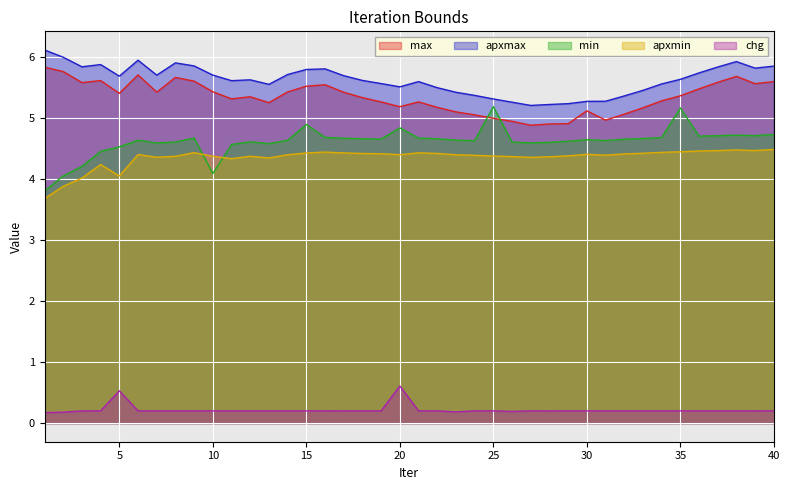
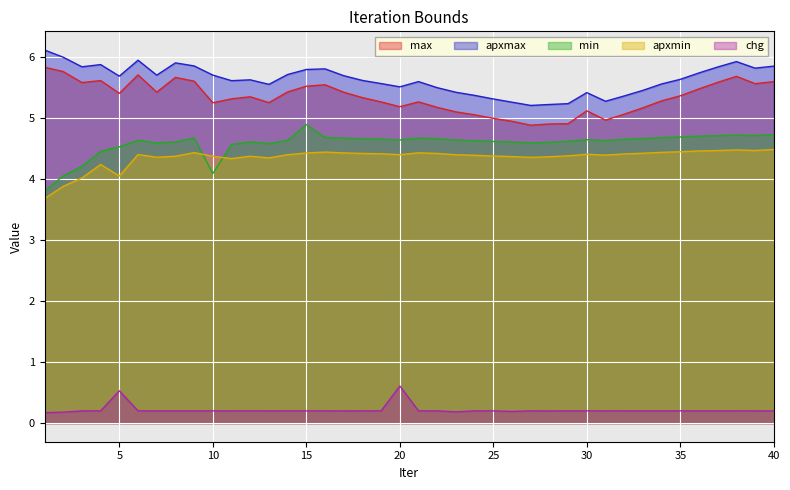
max, 10: 5.4 -> 5.2
min, 20: 4.8 -> 4.6
min, 25: 5.2 -> 4.6
apxmax, 30: 5.3 -> 5.4
min, 35: 5.2 -> 4.7
